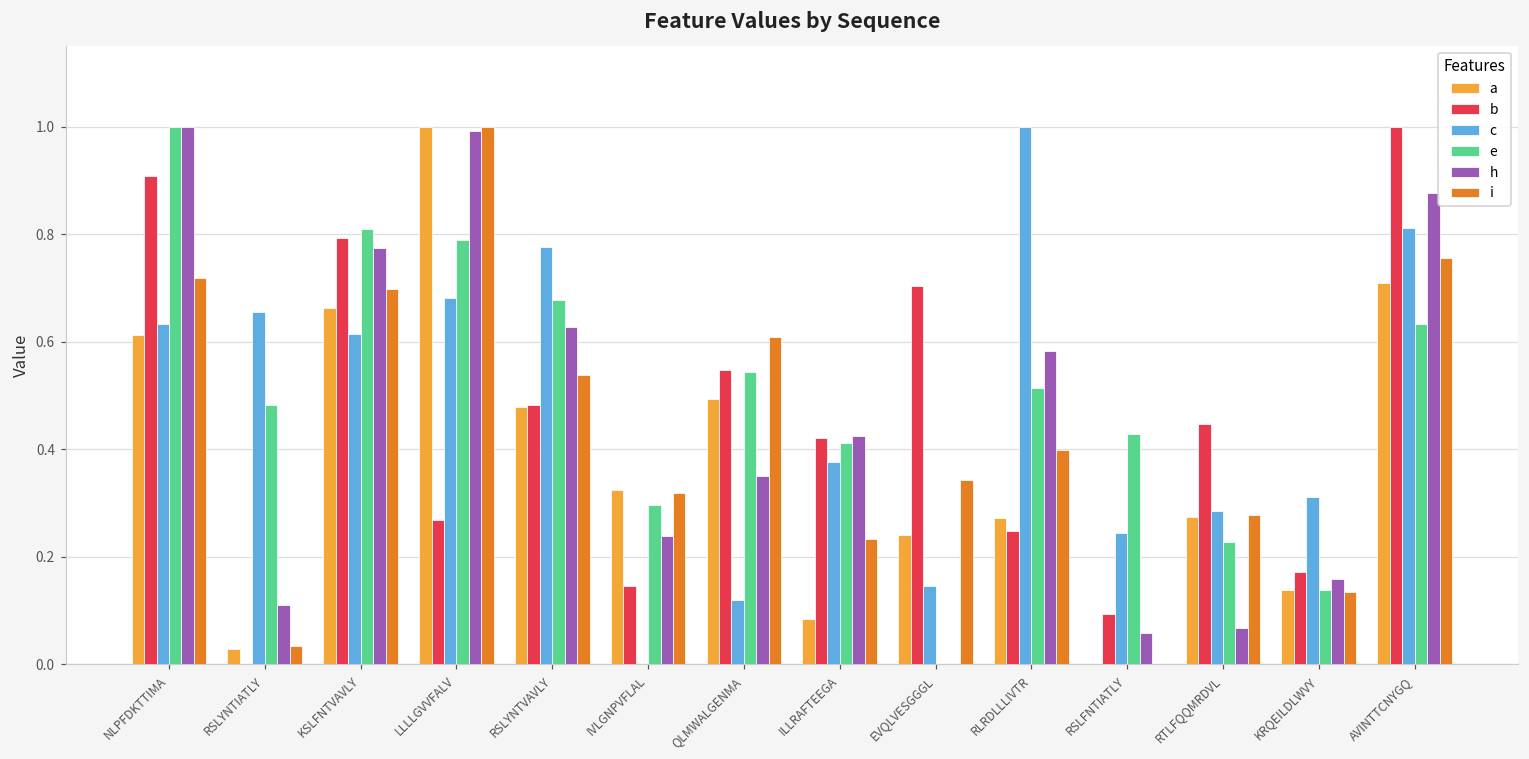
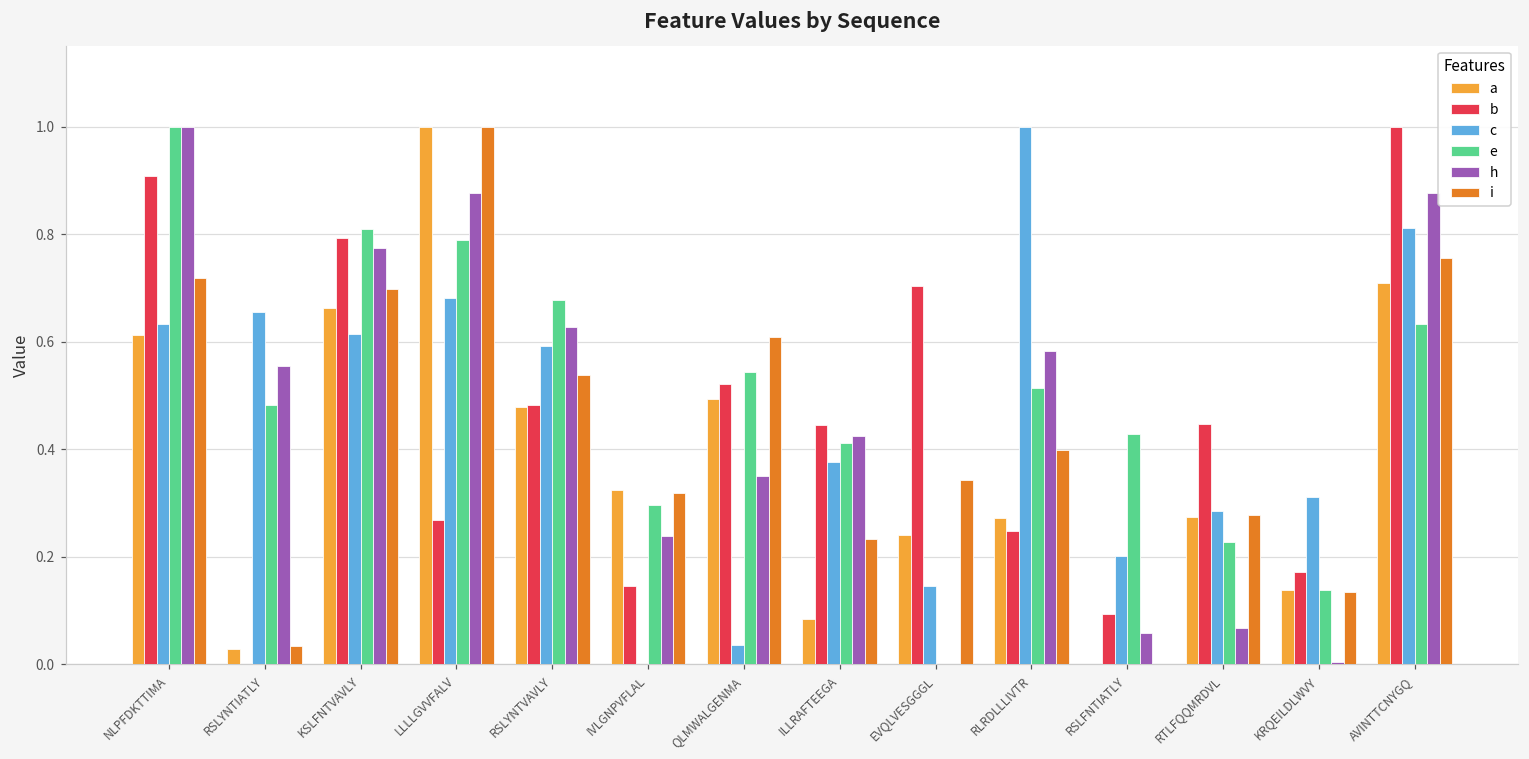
h, RSLYNTIATLY: 0.11 -> 0.55
h, LLLLGVVFALV: 0.99 -> 0.88
c, RSLYNTVAVLY: 0.78 -> 0.59
b, QLMWALGENMA: 0.55 -> 0.52
c, QLMWALGENMA: 0.12 -> 0.04
b, ILLRAFTEEGA: 0.42 -> 0.45
c, RSLFNTIATLY: 0.24 -> 0.20
h, KRQEILDLWVY: 0.16 -> 0.00
